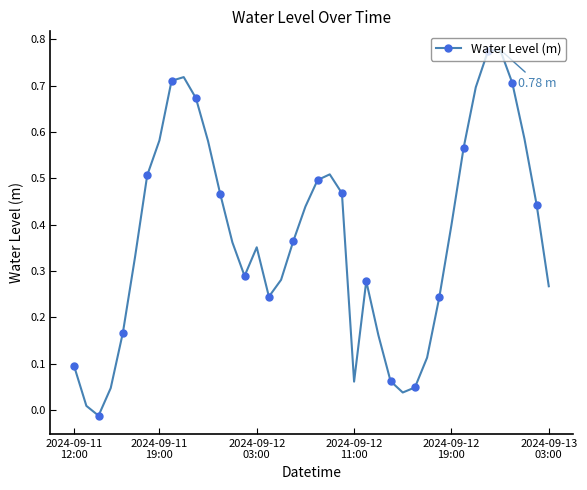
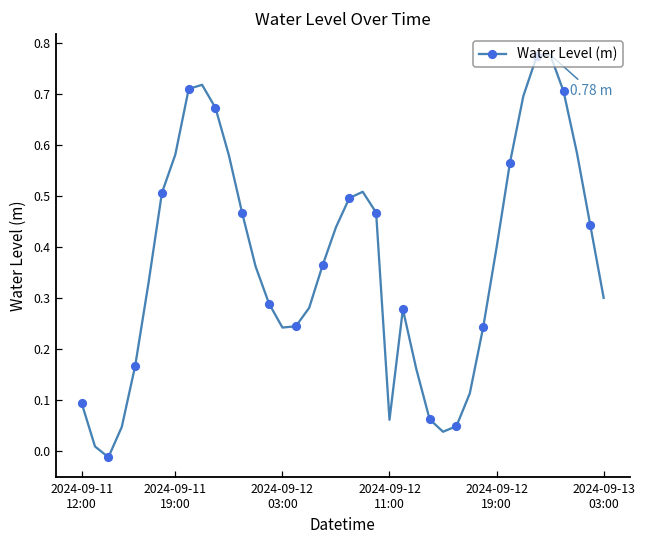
2024-09-12 03:00: 0.35 -> 0.24
2024-09-13 03:00: 0.27 -> 0.30
